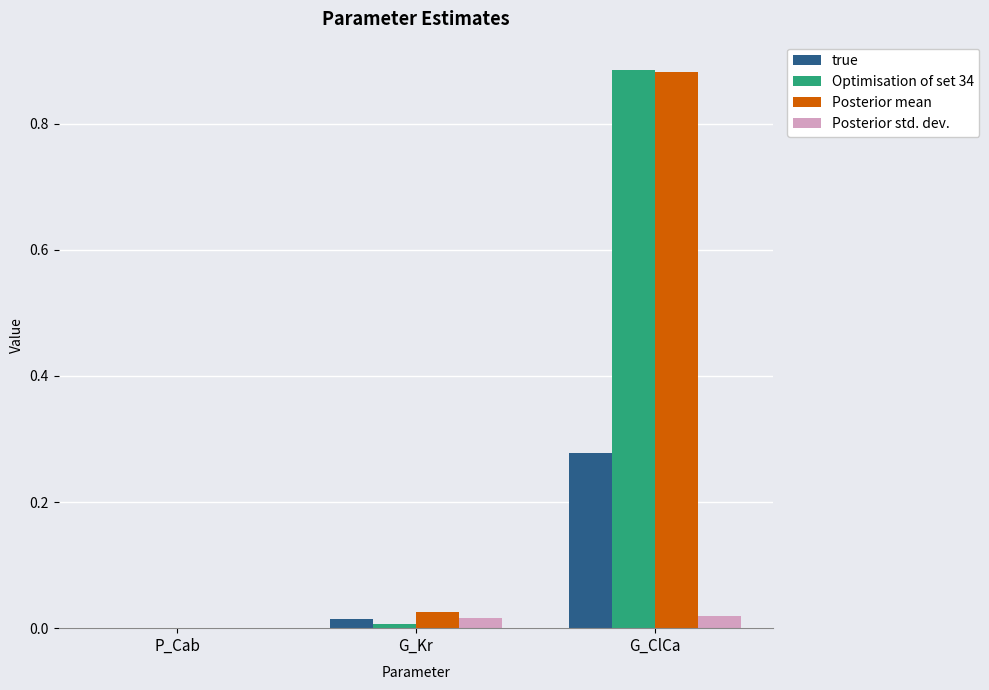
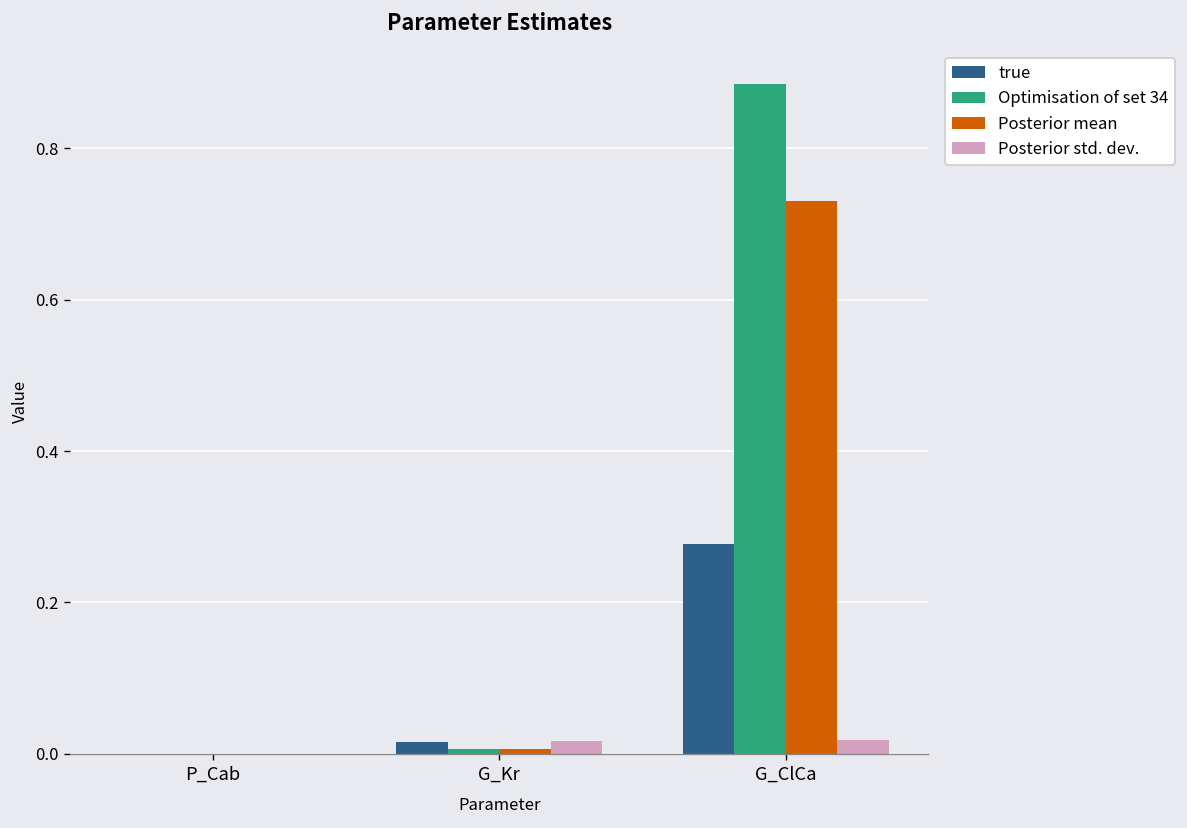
Posterior mean, G_Kr: 0.03 -> 0.01
Posterior mean, G_ClCa: 0.88 -> 0.73
